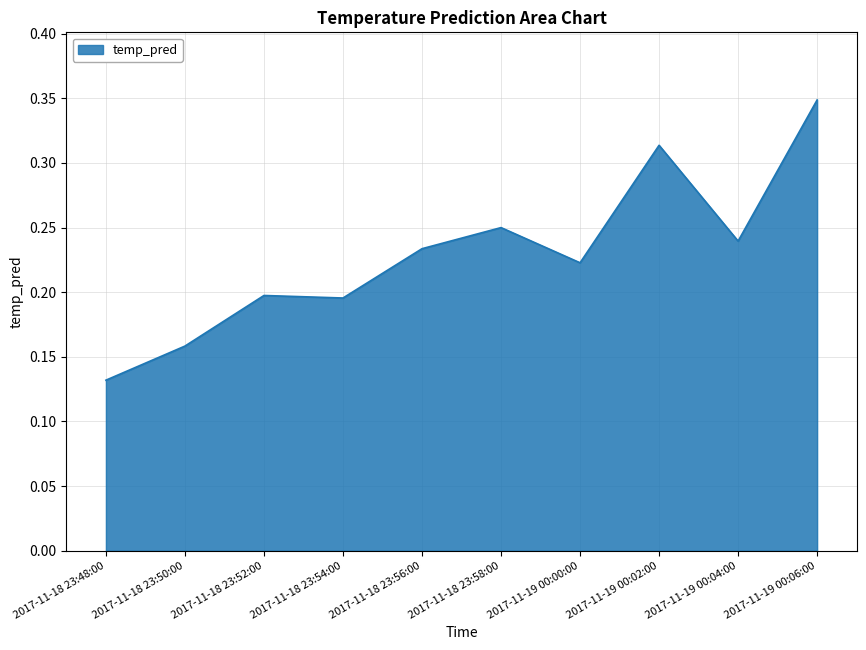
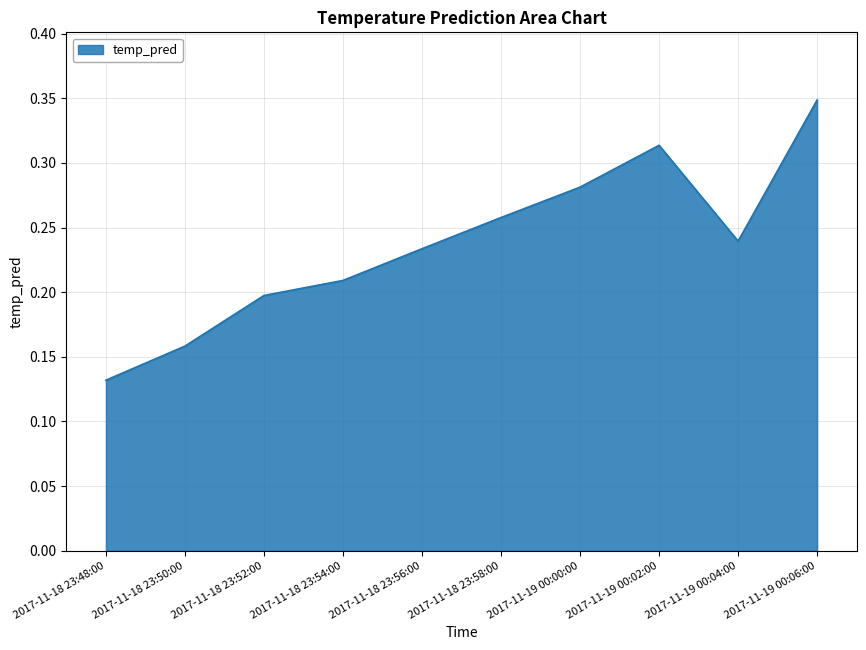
2017-11-18 23:54:00: 0.196 -> 0.209
2017-11-18 23:58:00: 0.250 -> 0.258
2017-11-19 00:00:00: 0.223 -> 0.281
